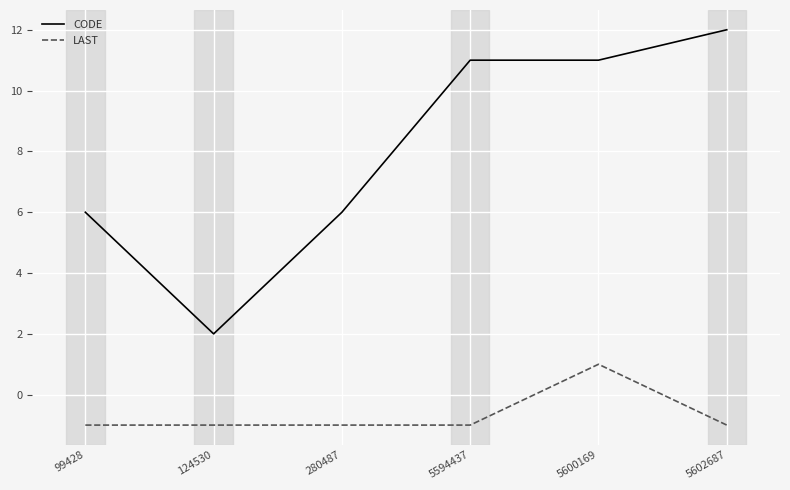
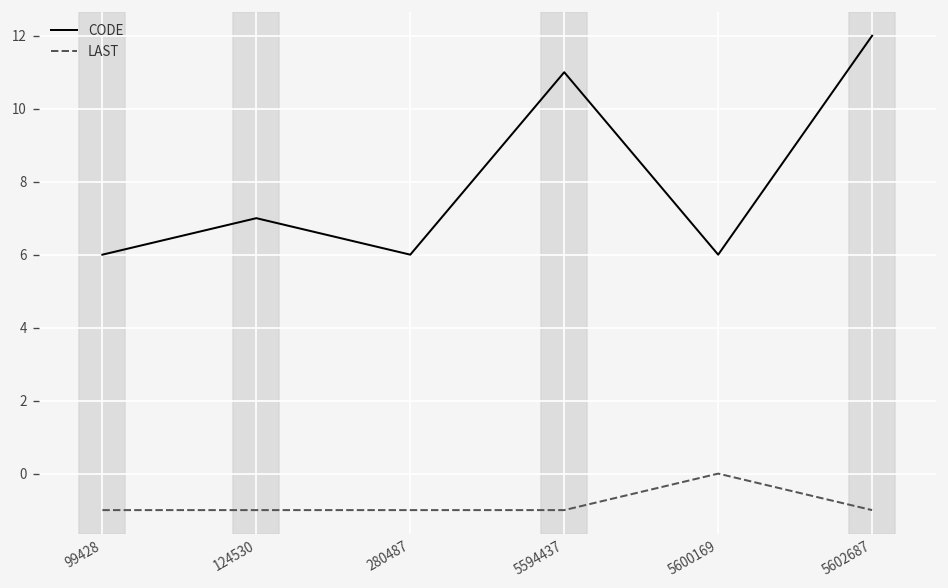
CODE, 124530: 2 -> 7
CODE, 5600169: 11 -> 6
LAST, 5600169: 1 -> 0
